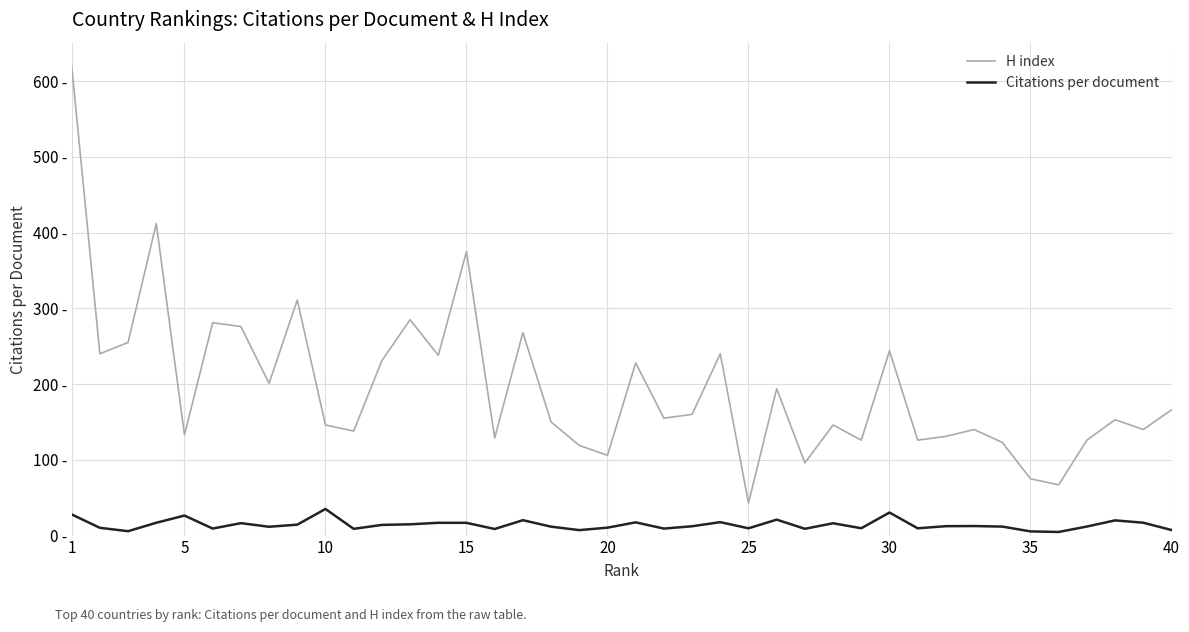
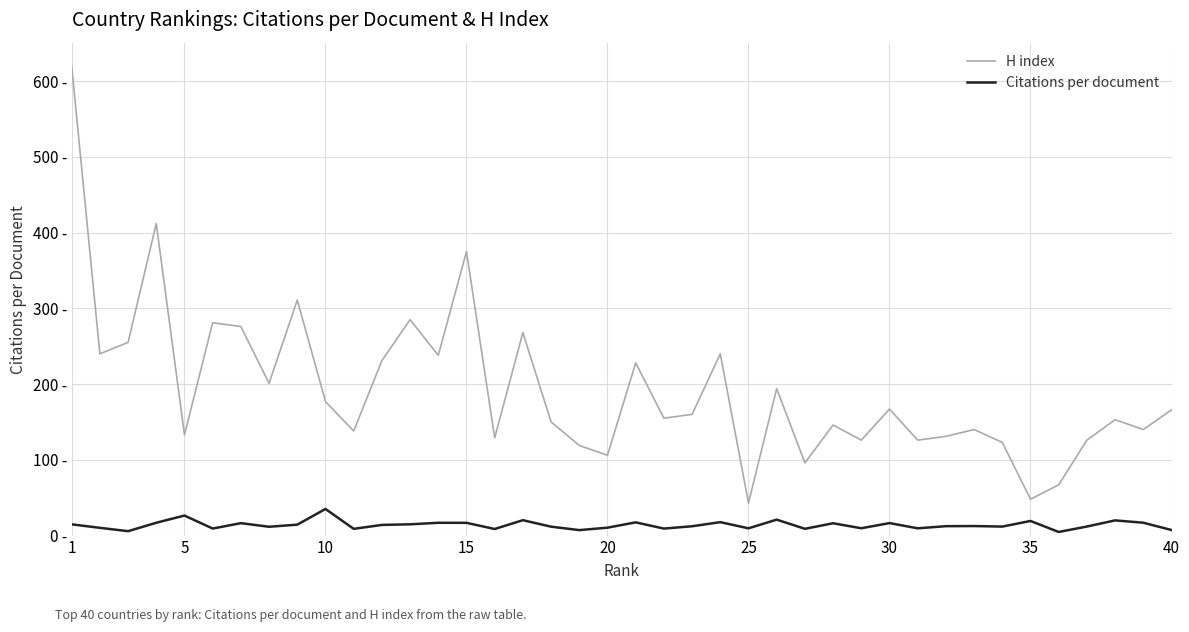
Citations per document, 1: 30 - -> 10 -
H index, 10: 150 - -> 180 -
H index, 30: 240 - -> 170 -
Citations per document, 30: 30 - -> 20 -
H index, 35: 80 - -> 50 -
Citations per document, 35: 10 - -> 20 -
